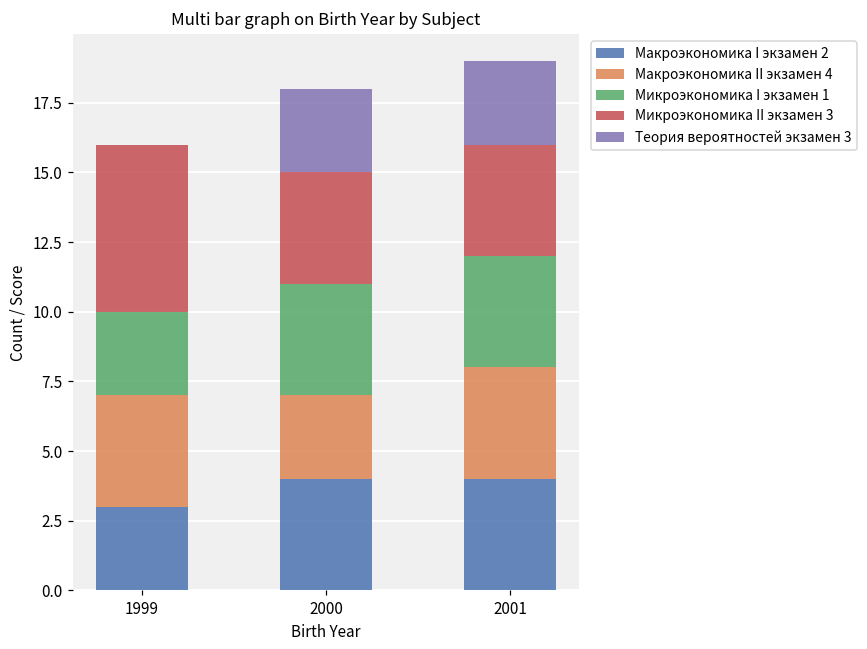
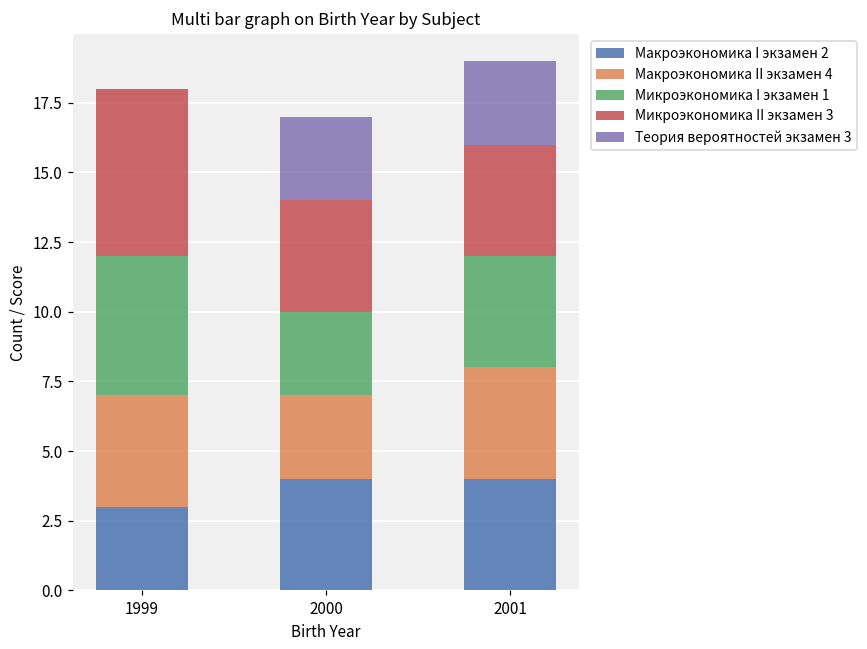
Микроэкономика I экзамен 1, 1999: 3 -> 5
Микроэкономика I экзамен 1, 2000: 4 -> 3
